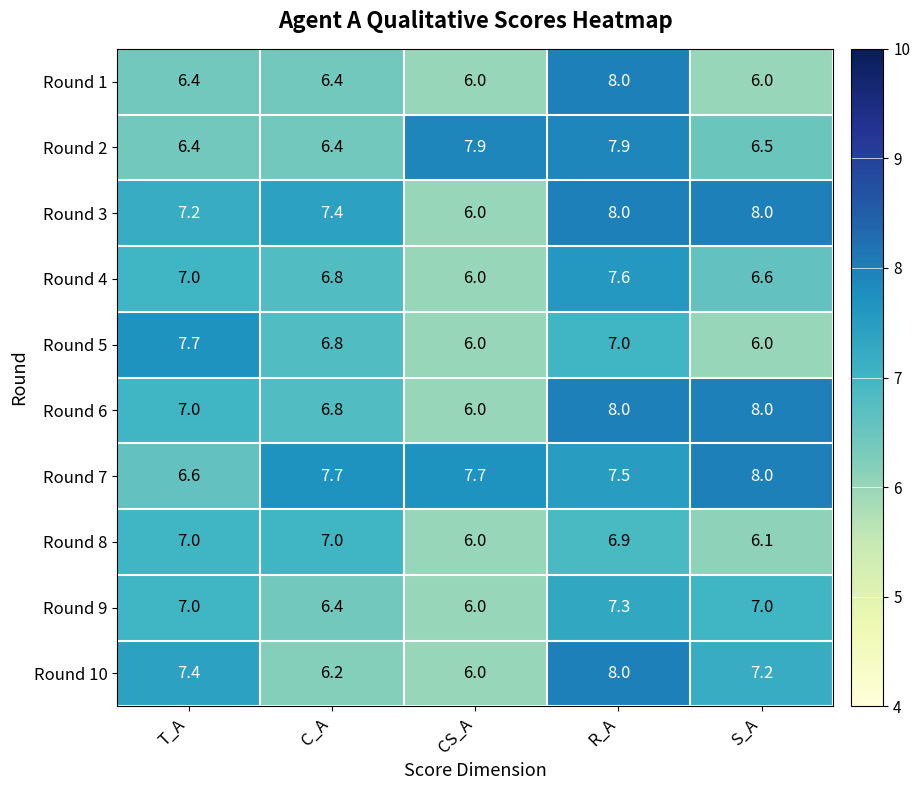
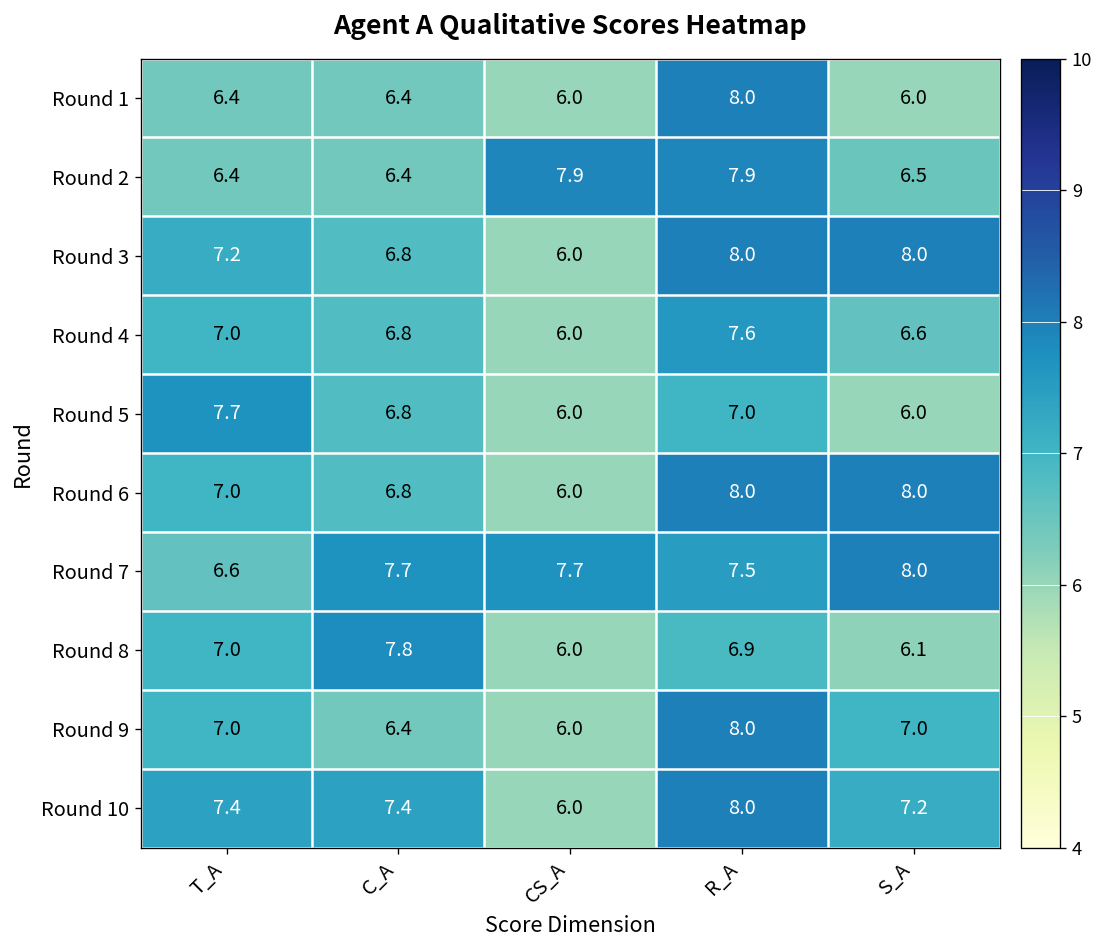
Round 3, C_A: 7.4 -> 6.8
Round 8, C_A: 7.0 -> 7.8
Round 9, R_A: 7.3 -> 8.0
Round 10, C_A: 6.2 -> 7.4
